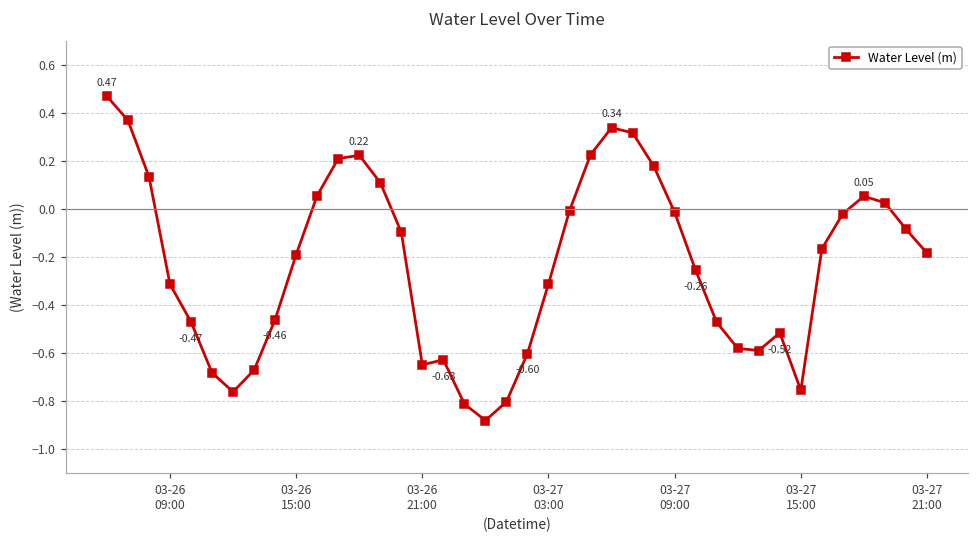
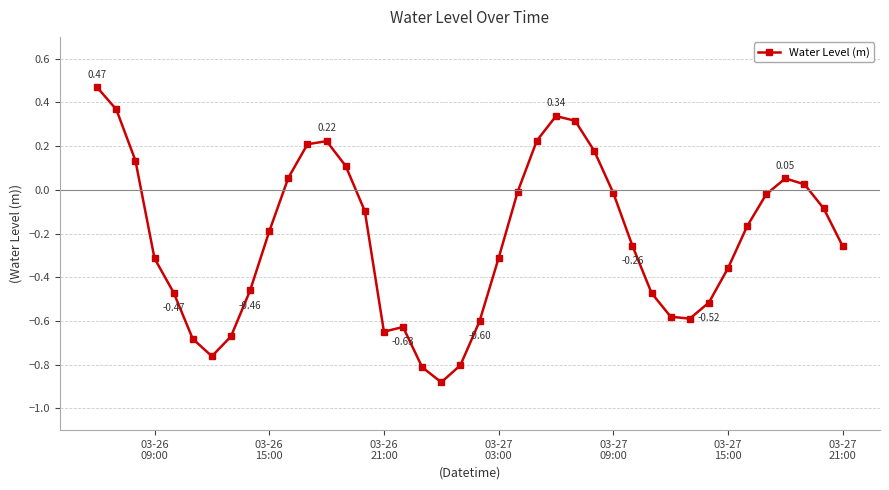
03-27 15:00: -0.76 -> -0.36
03-27 21:00: -0.18 -> -0.26
